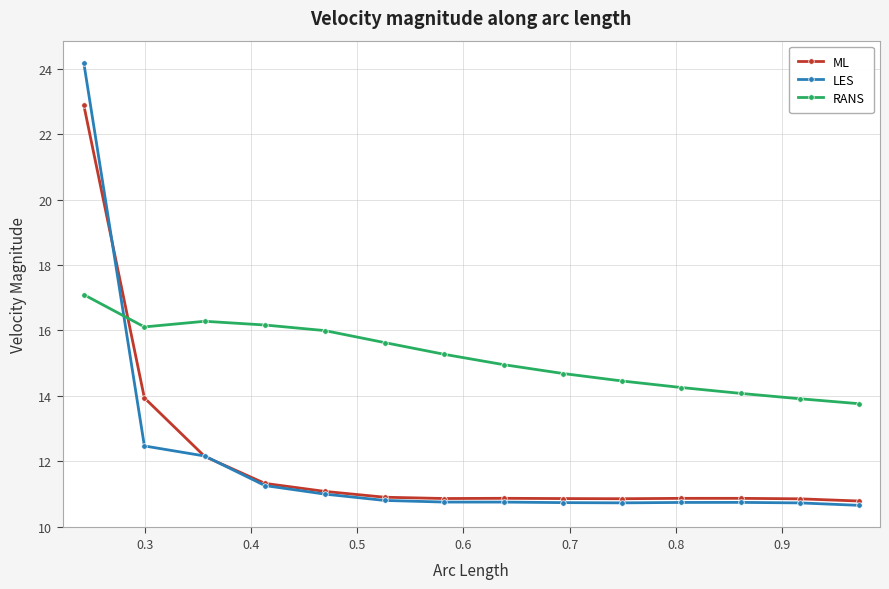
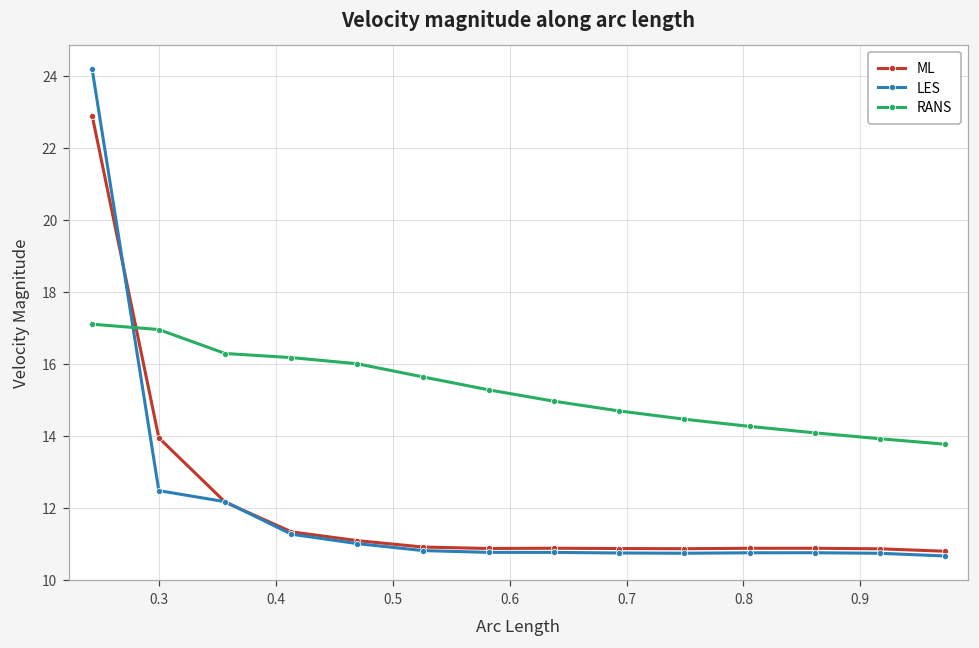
RANS, 0.3: 16.1 -> 16.9
